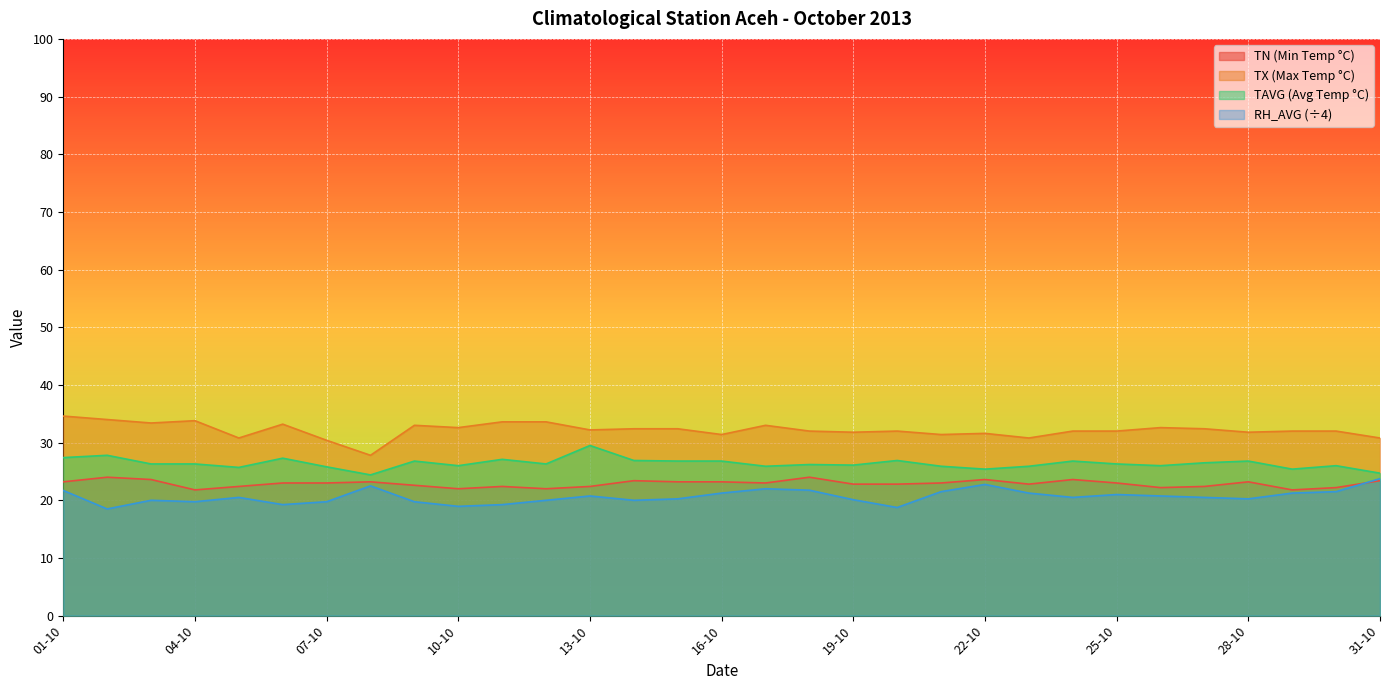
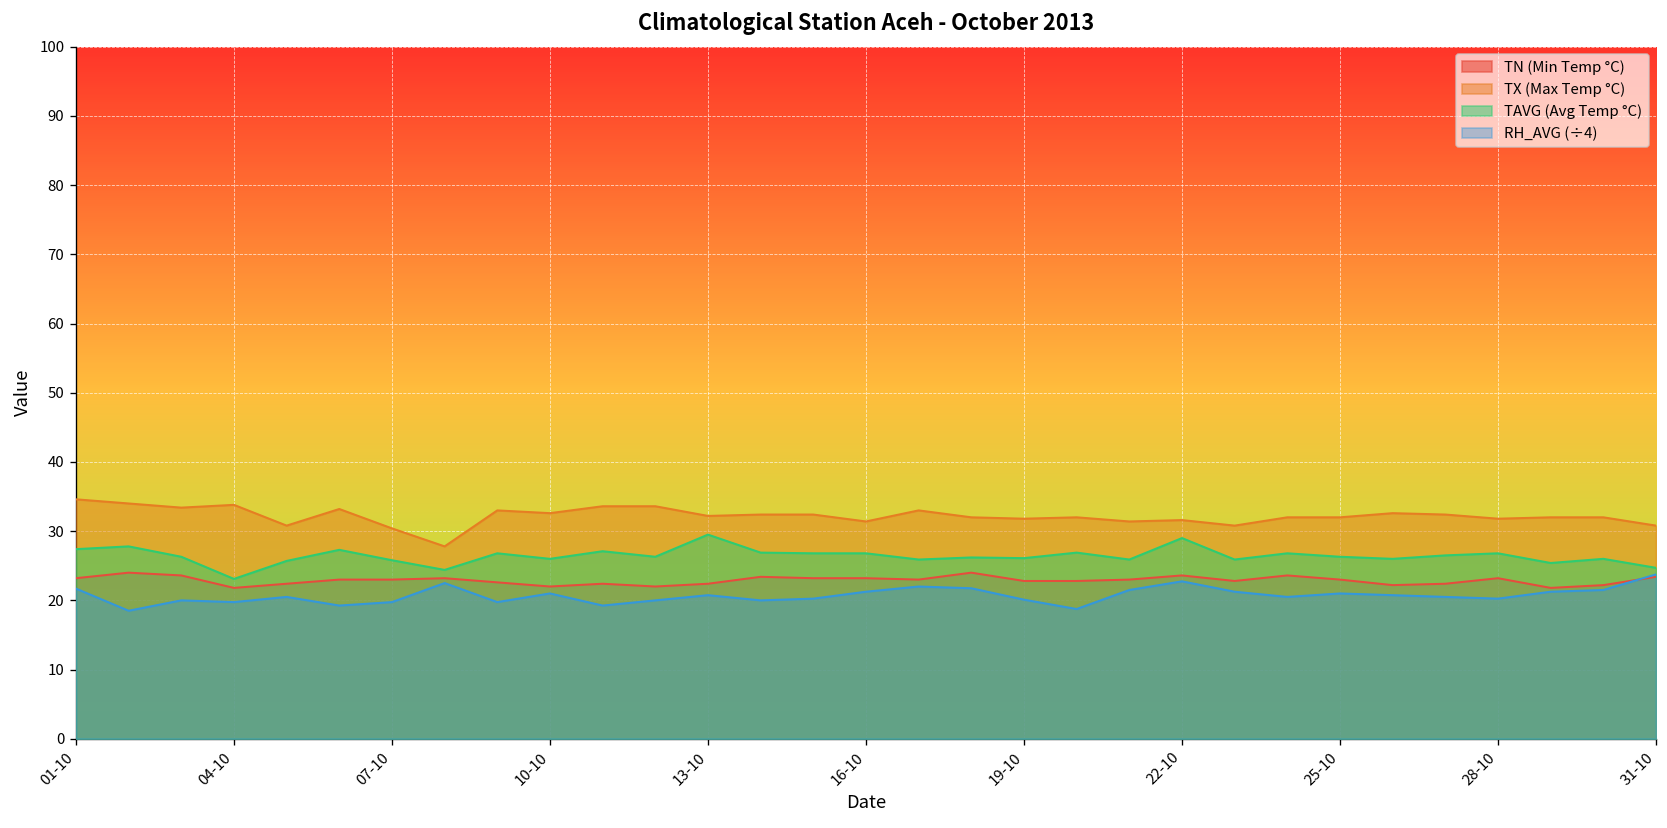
TAVG (Avg Temp °C), 04-10: 26 -> 23
RH_AVG (÷4), 10-10: 19 -> 21
TAVG (Avg Temp °C), 22-10: 25 -> 29
